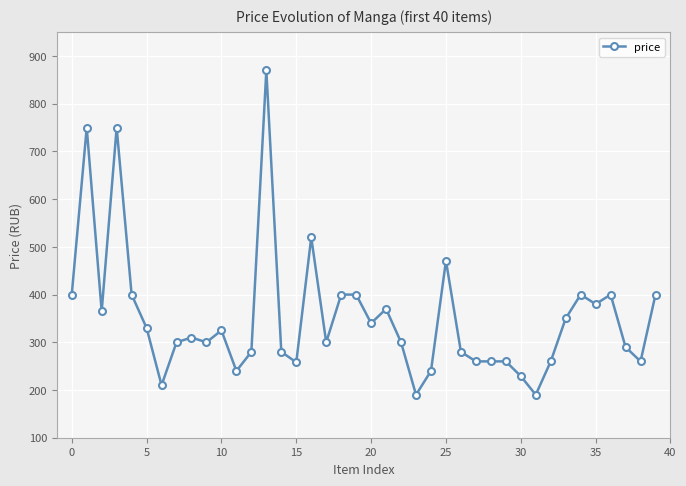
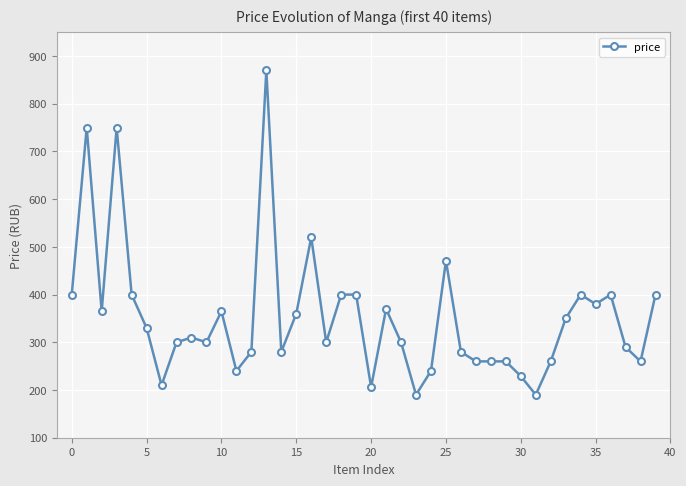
10: 330 -> 370
15: 260 -> 360
20: 340 -> 210
